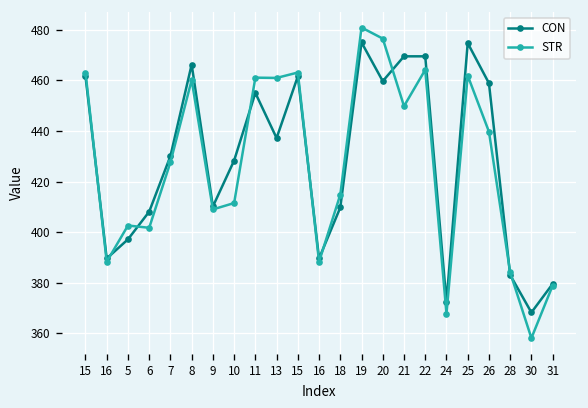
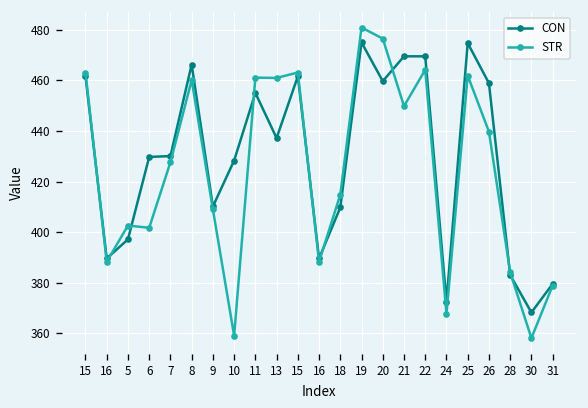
CON, 6: 408 -> 430
STR, 10: 412 -> 359
